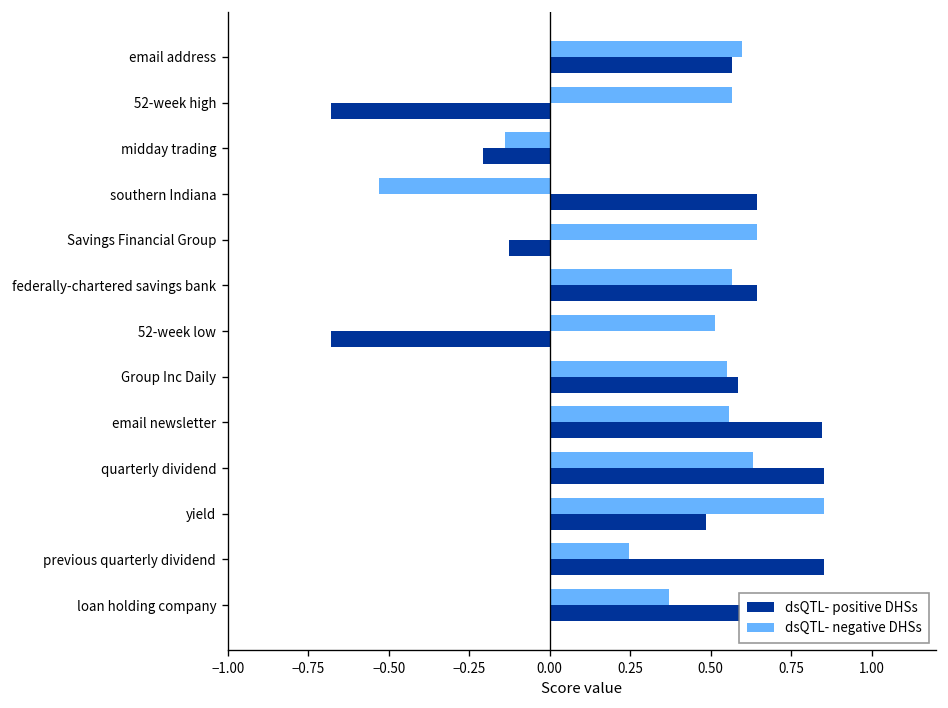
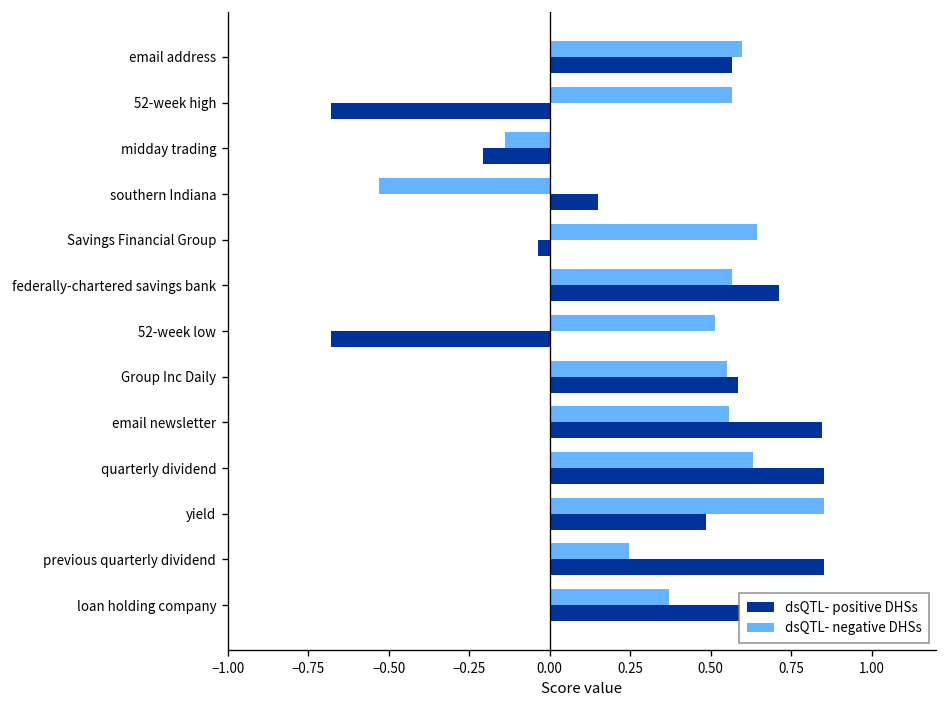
dsQTL- positive DHSs, southern Indiana: 0.64 -> 0.15
dsQTL- positive DHSs, Savings Financial Group: -0.13 -> -0.04
dsQTL- positive DHSs, federally-chartered savings bank: 0.64 -> 0.71
